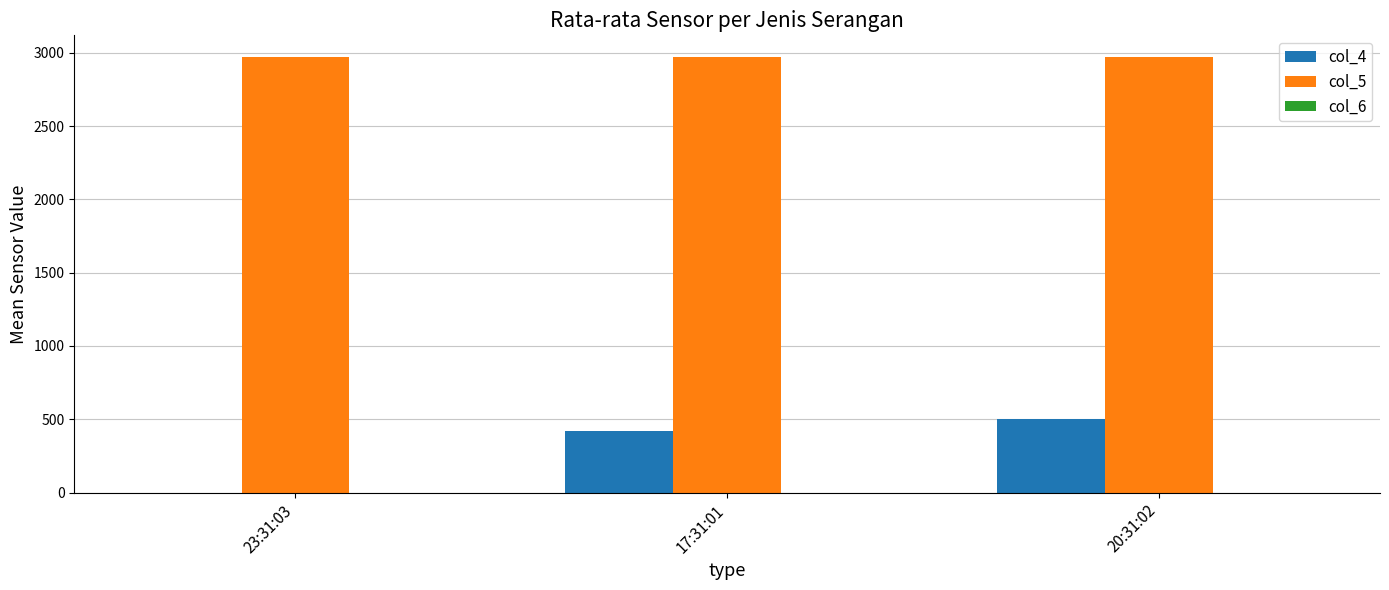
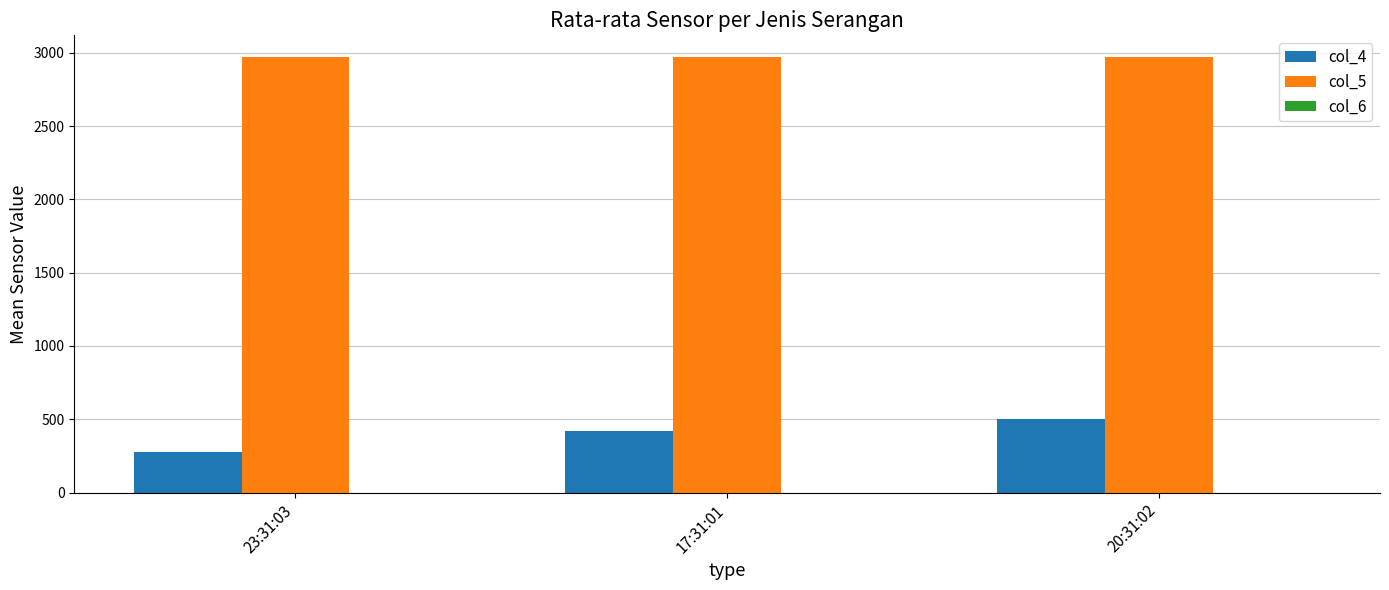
col_4, 23:31:03: 0 -> 280
